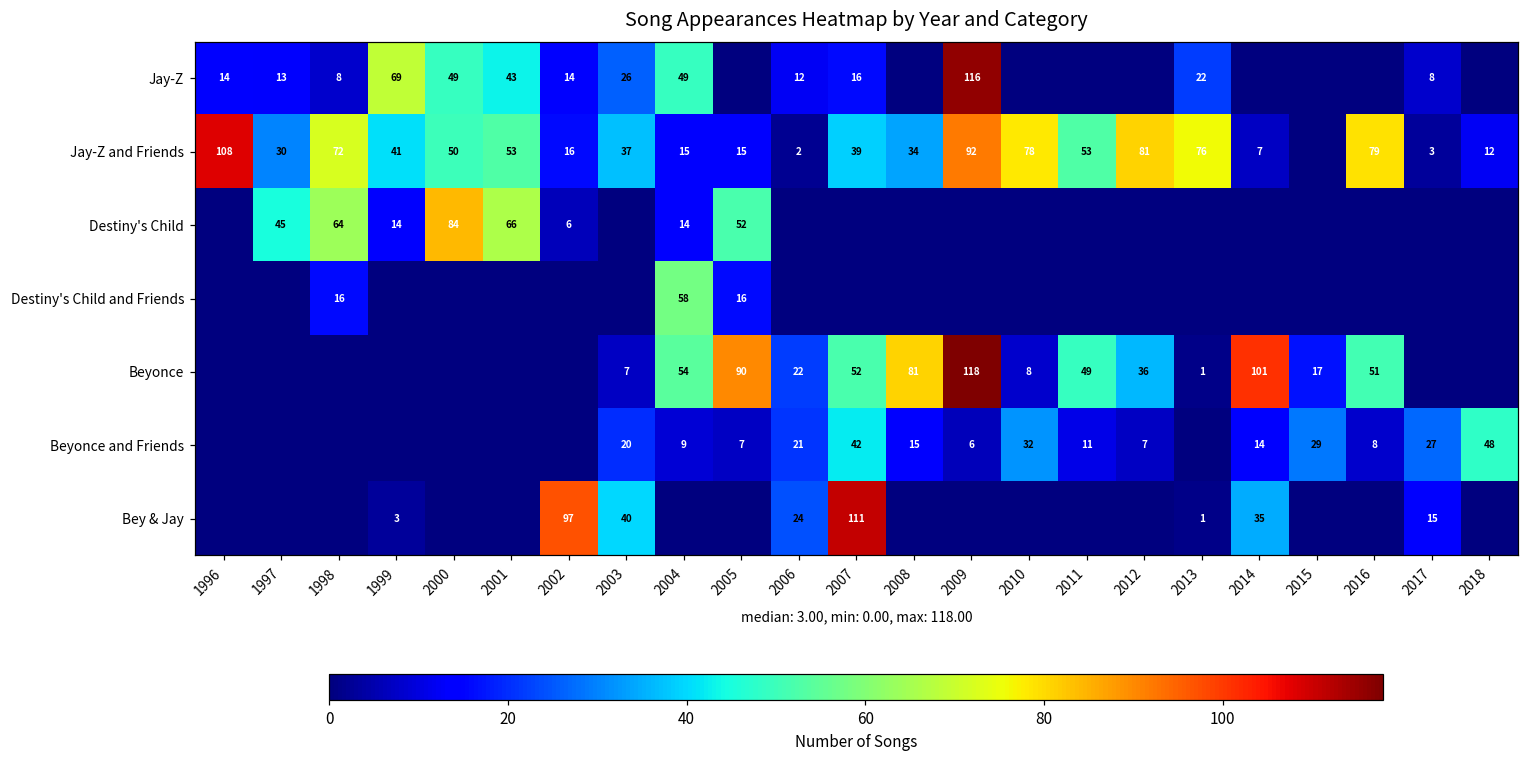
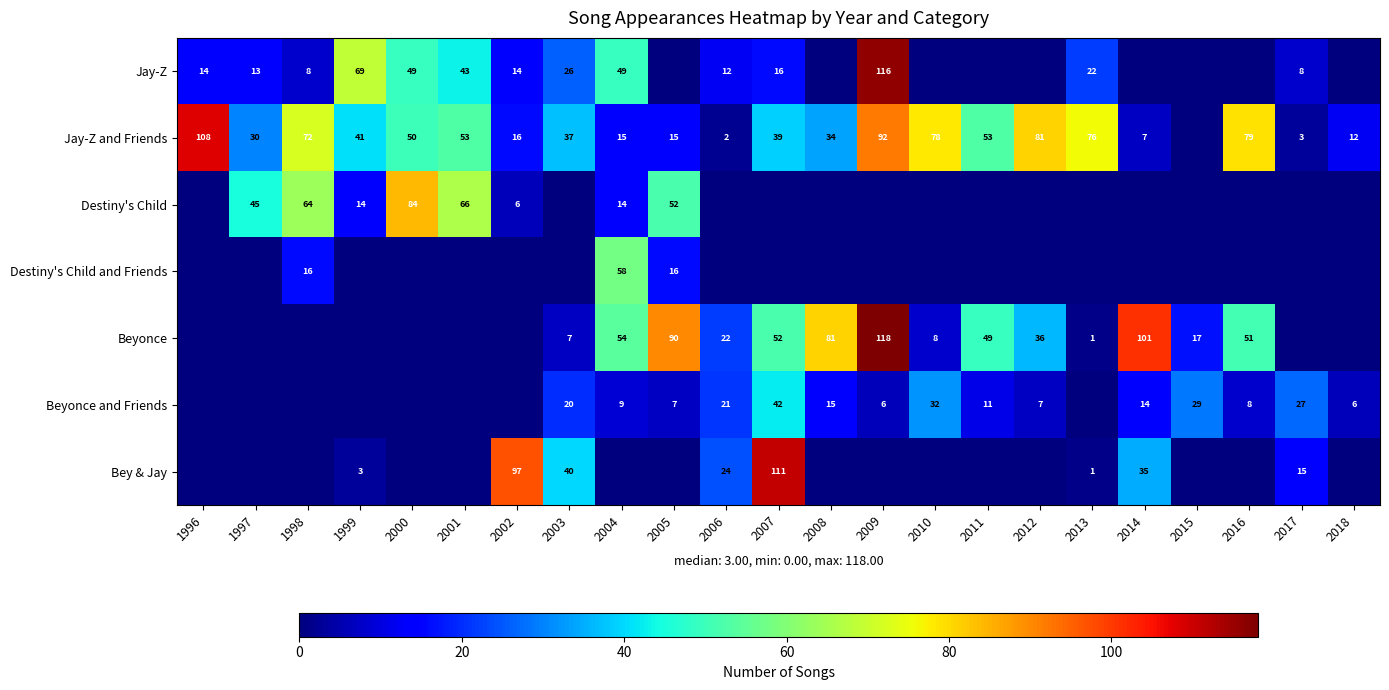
Beyonce and Friends, 2018: 48 -> 6
